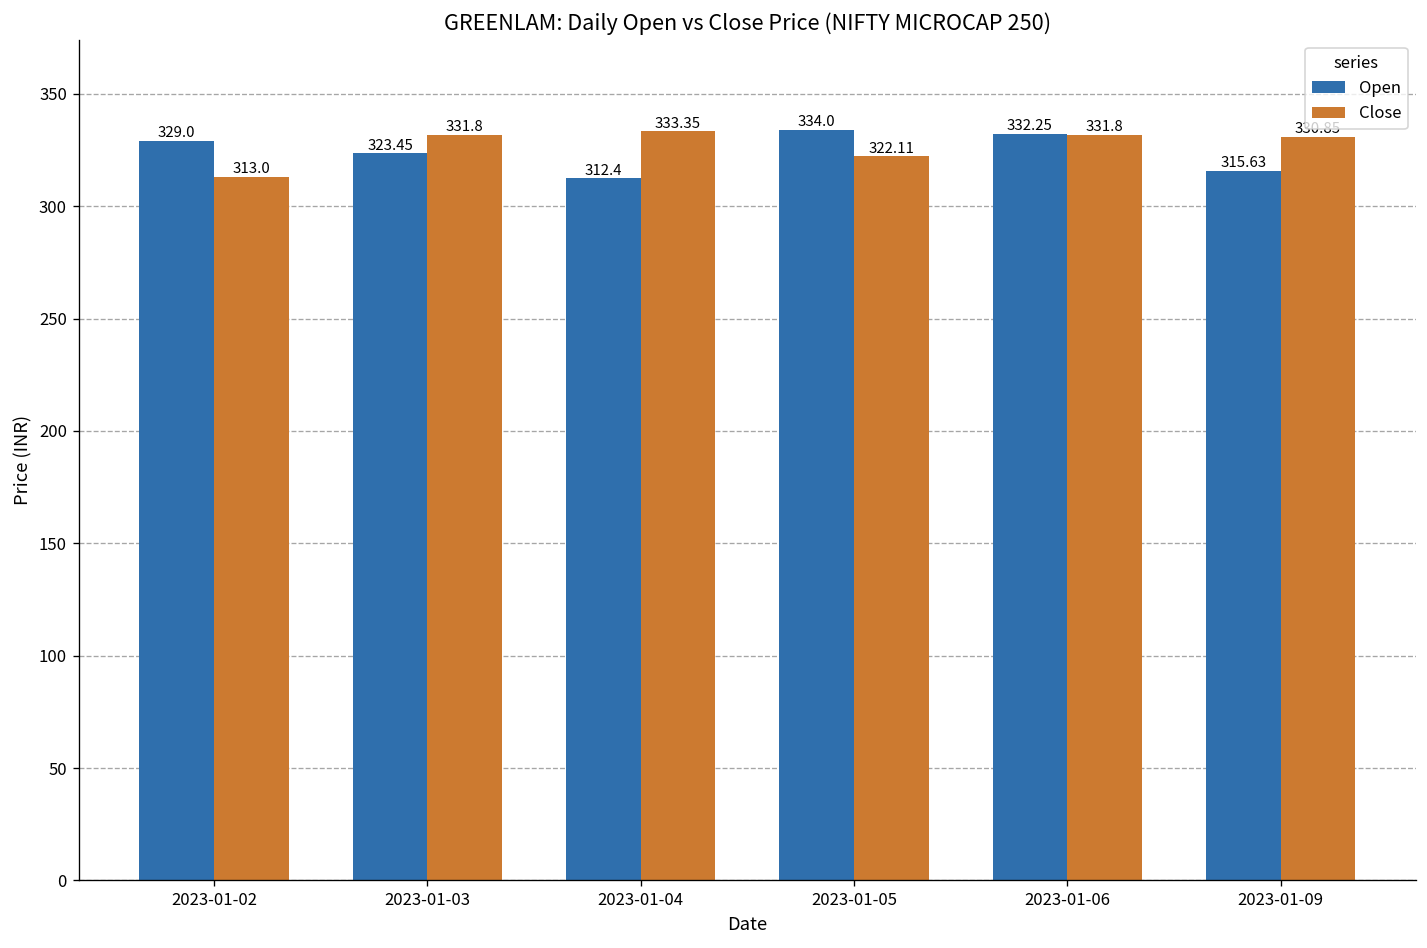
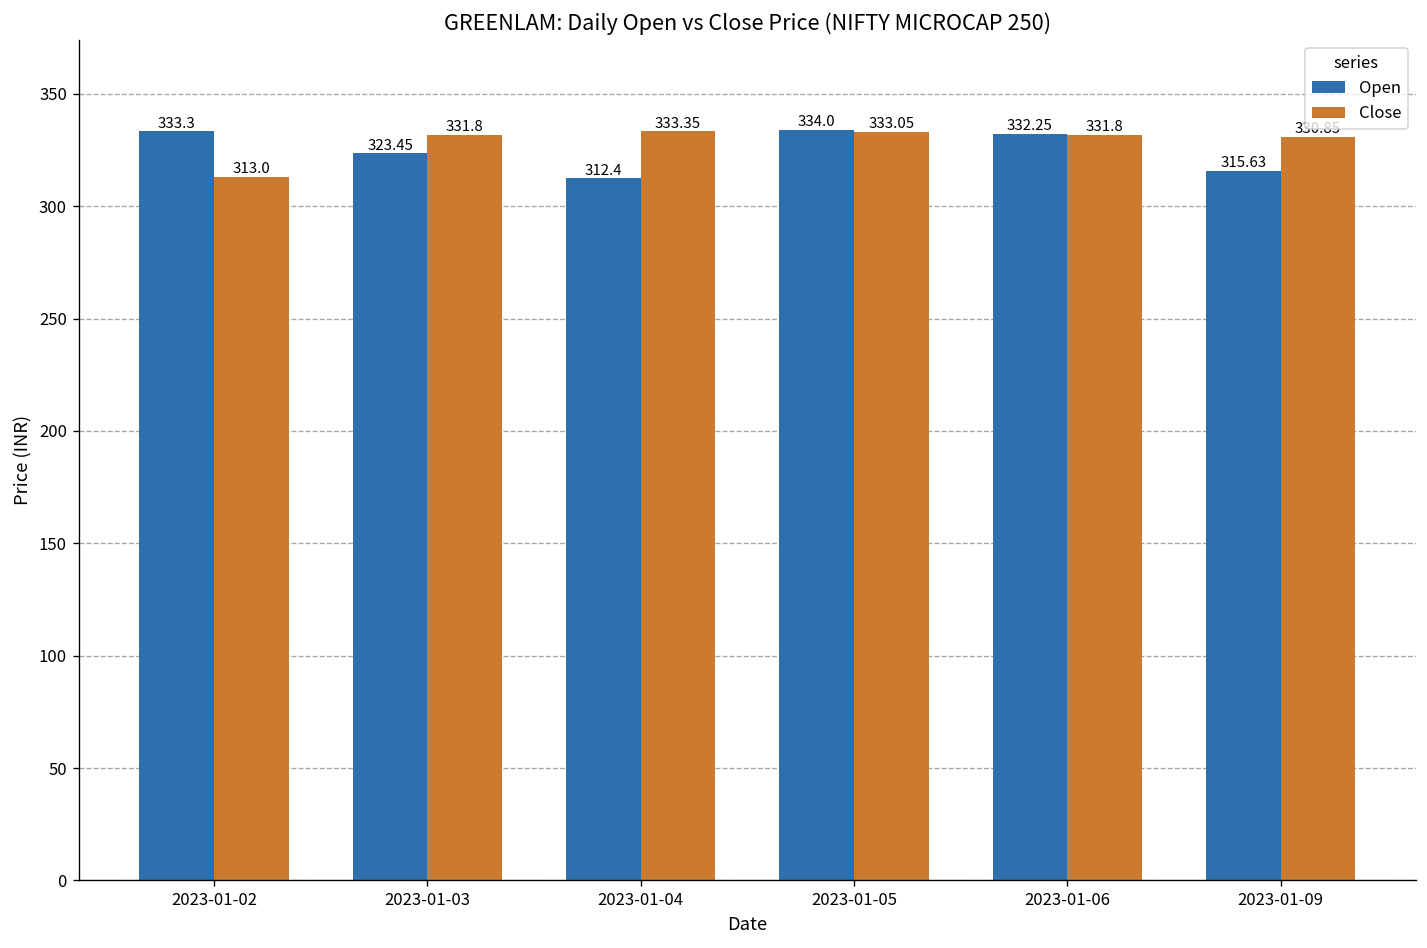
Open, 2023-01-02: 329.0 -> 333.3
Close, 2023-01-05: 322.11 -> 333.05
